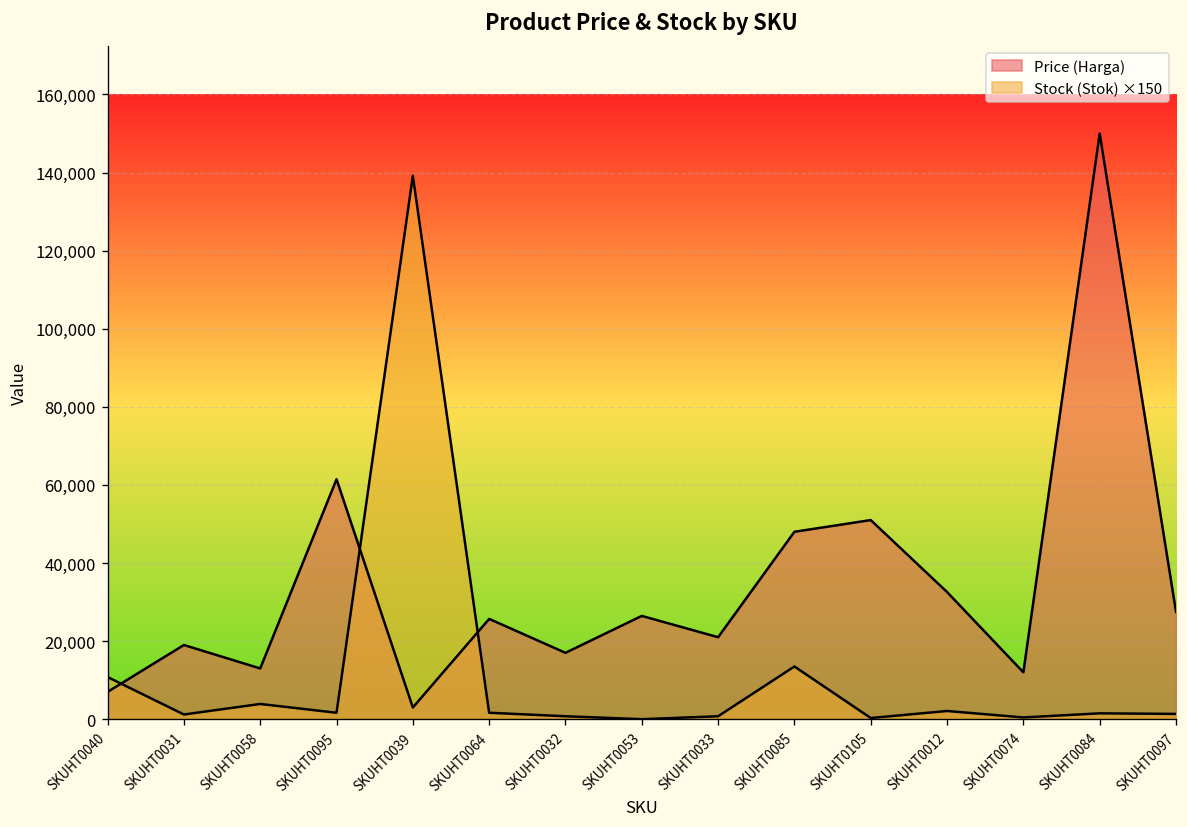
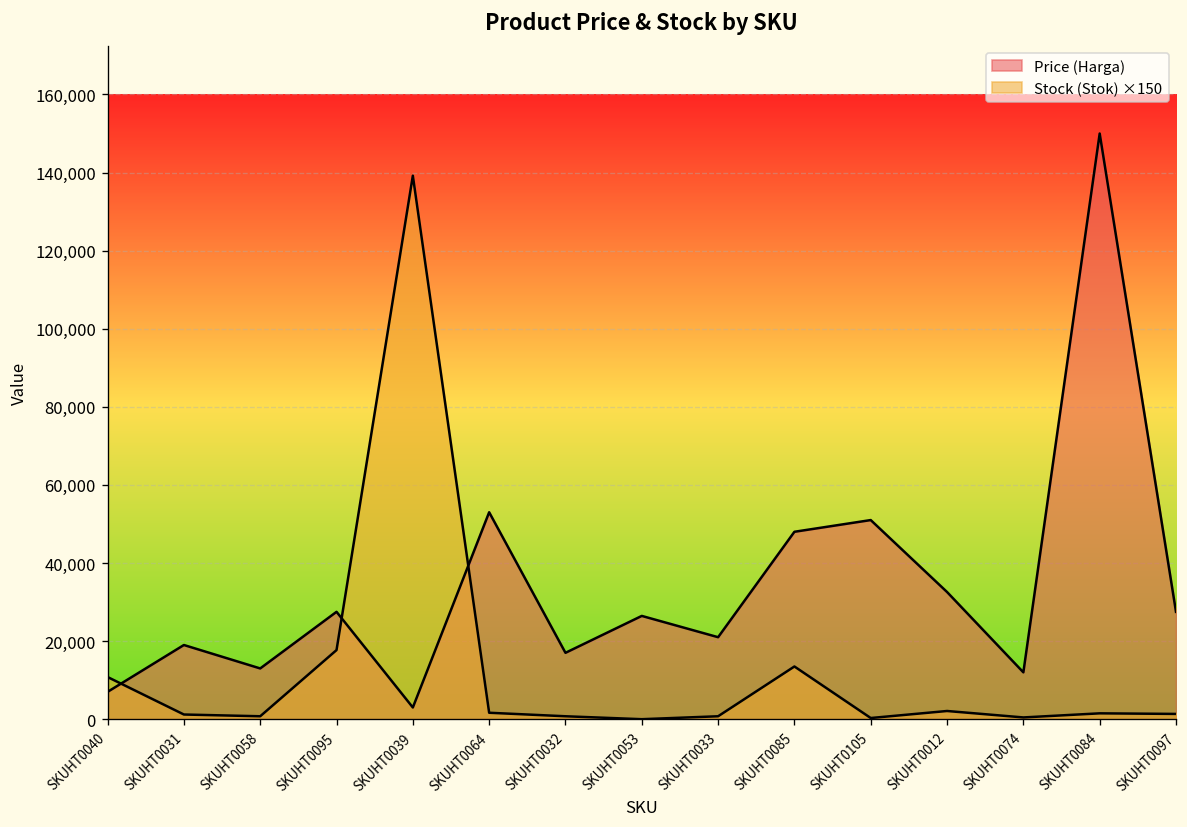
Stock (Stok) ×150, SKUHT0058: 4,000 -> 1,000
Price (Harga), SKUHT0095: 61,000 -> 28,000
Stock (Stok) ×150, SKUHT0095: 2,000 -> 18,000
Price (Harga), SKUHT0064: 26,000 -> 53,000
